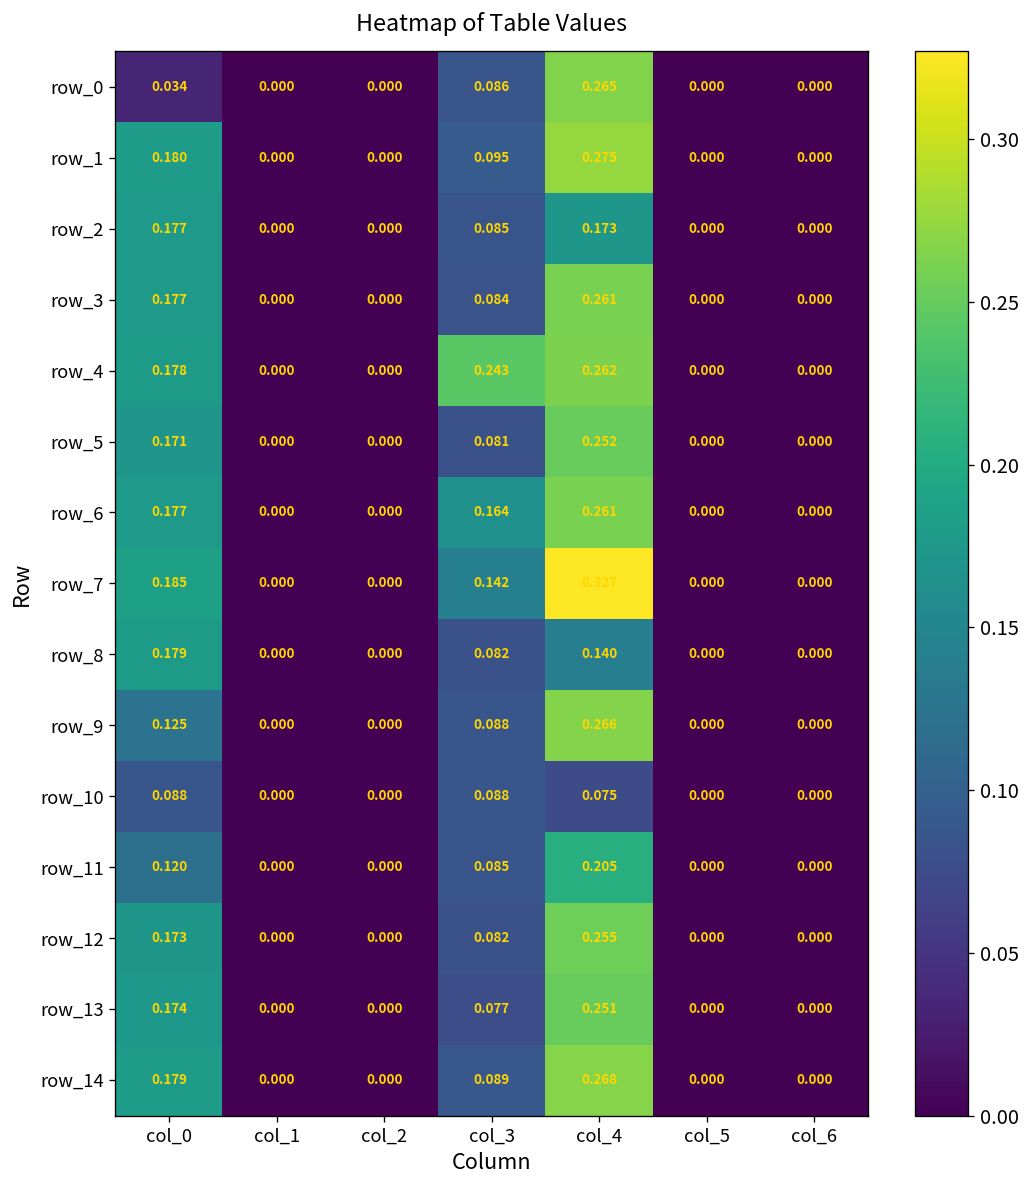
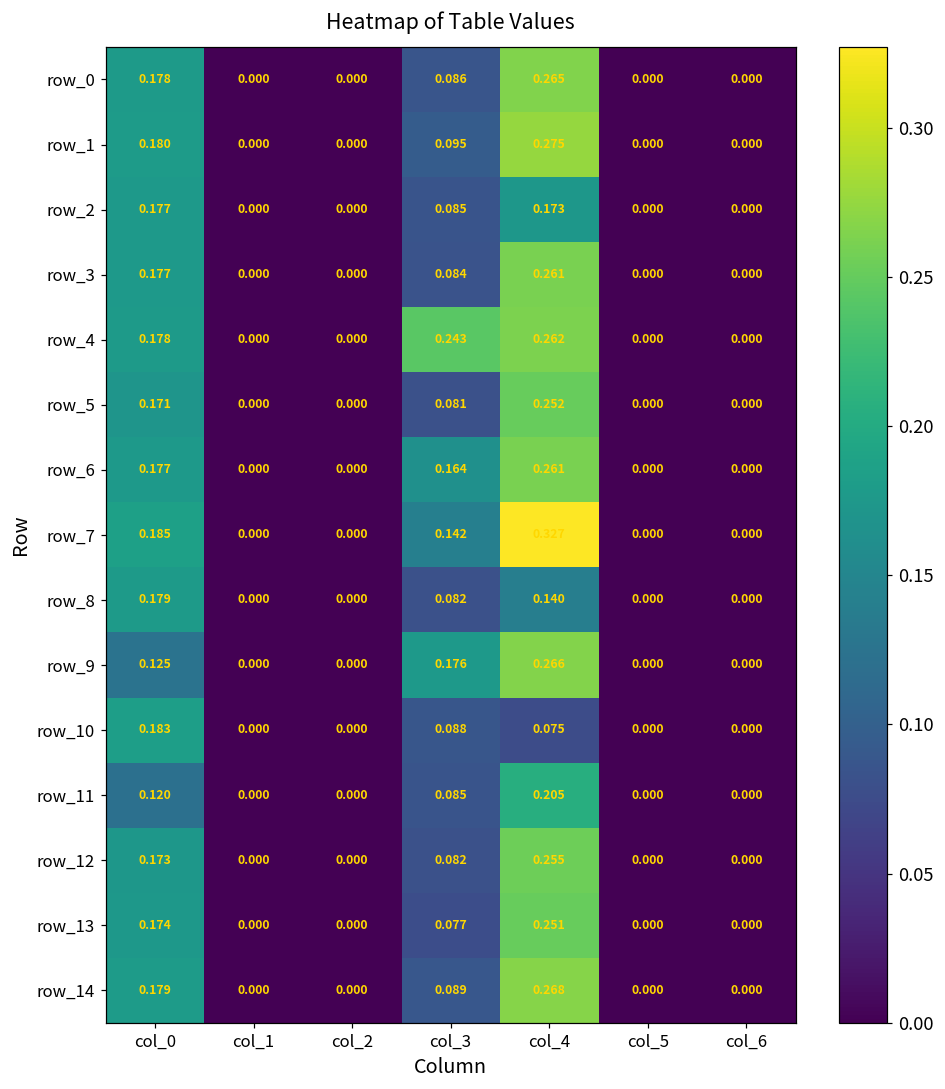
row_0, col_0: 0.034 -> 0.178
row_9, col_3: 0.088 -> 0.176
row_10, col_0: 0.088 -> 0.183
